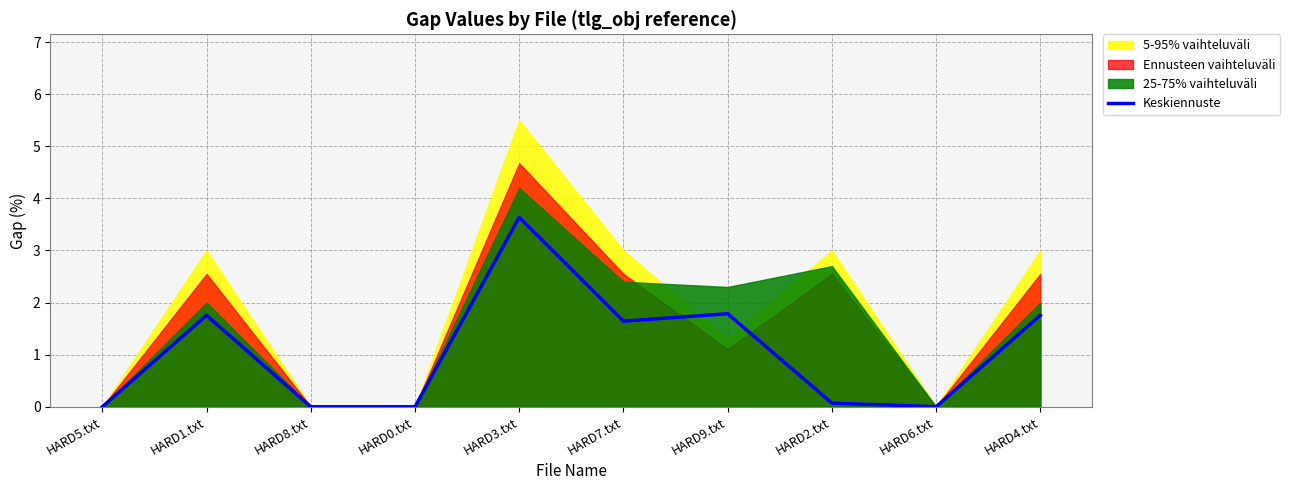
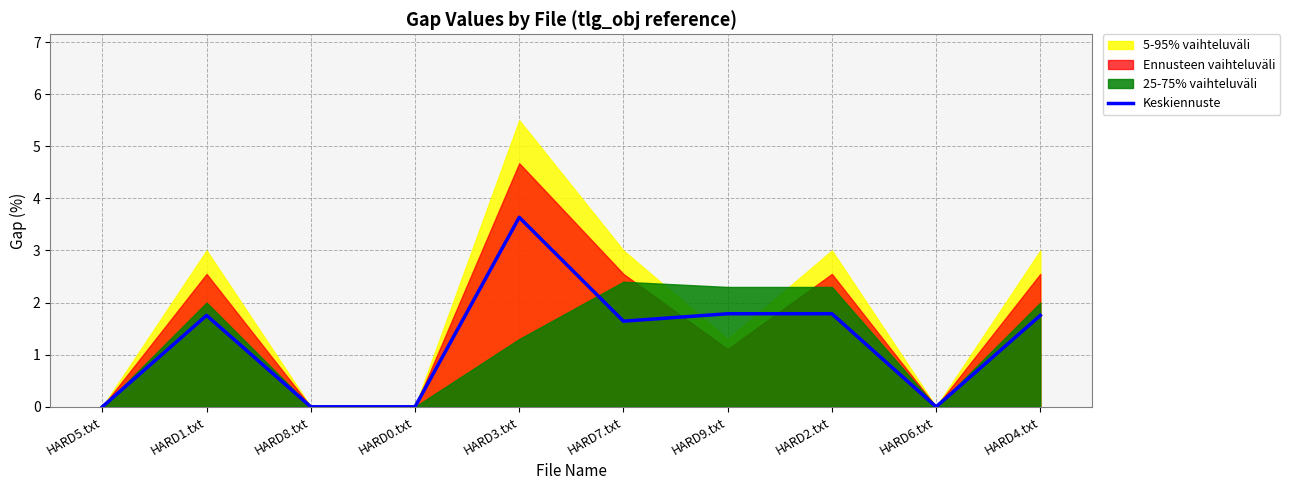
25-75% vaihteluväli, HARD3.txt: 4.2 -> 1.3
Keskiennuste, HARD2.txt: 0.1 -> 1.8
25-75% vaihteluväli, HARD2.txt: 2.7 -> 2.3
